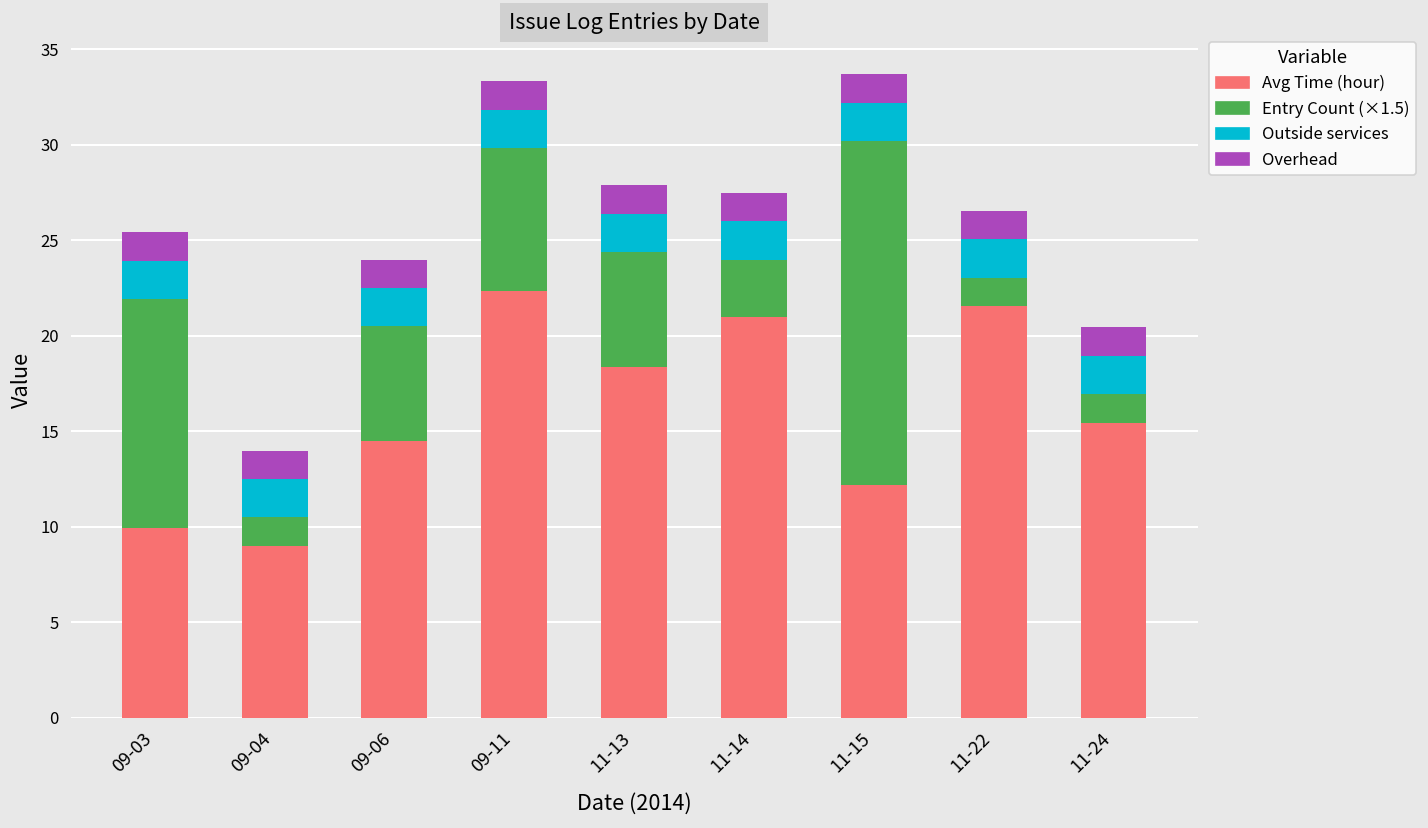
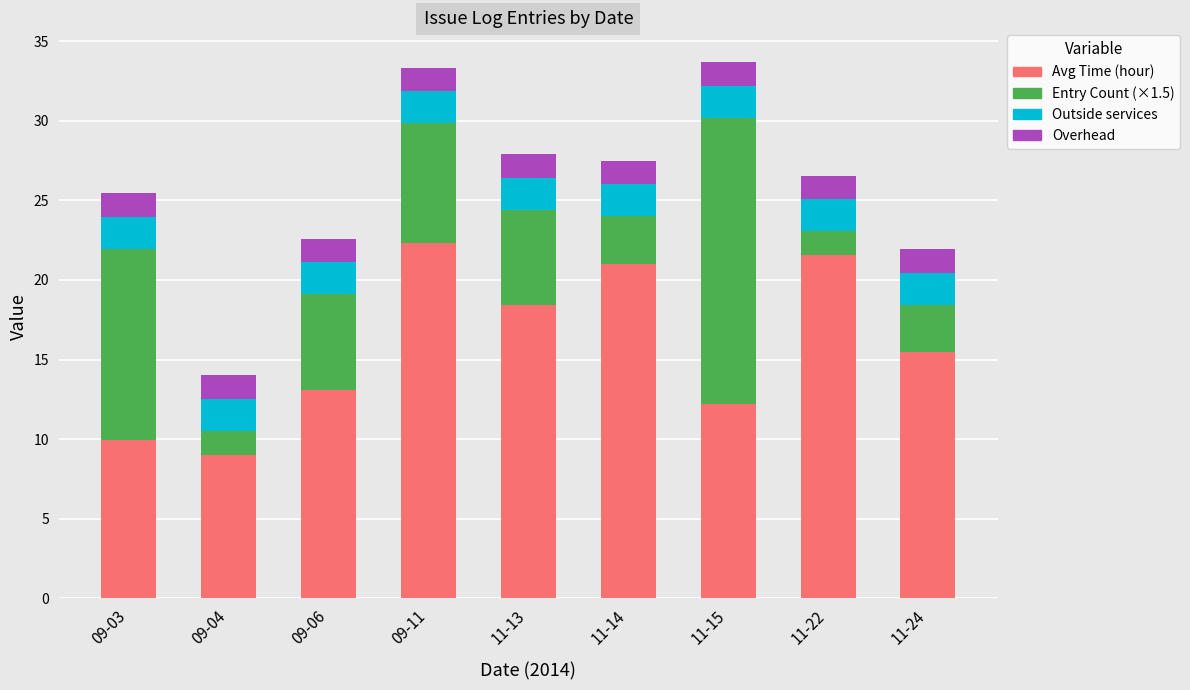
Avg Time (hour), 09-06: 14.5 -> 13.1
Entry Count (×1.5), 11-24: 1.5 -> 3.0
